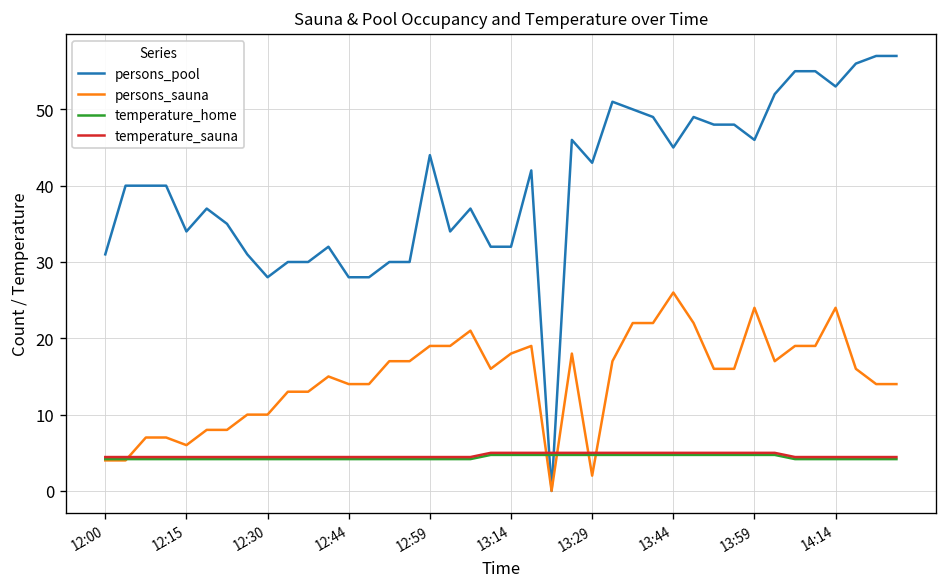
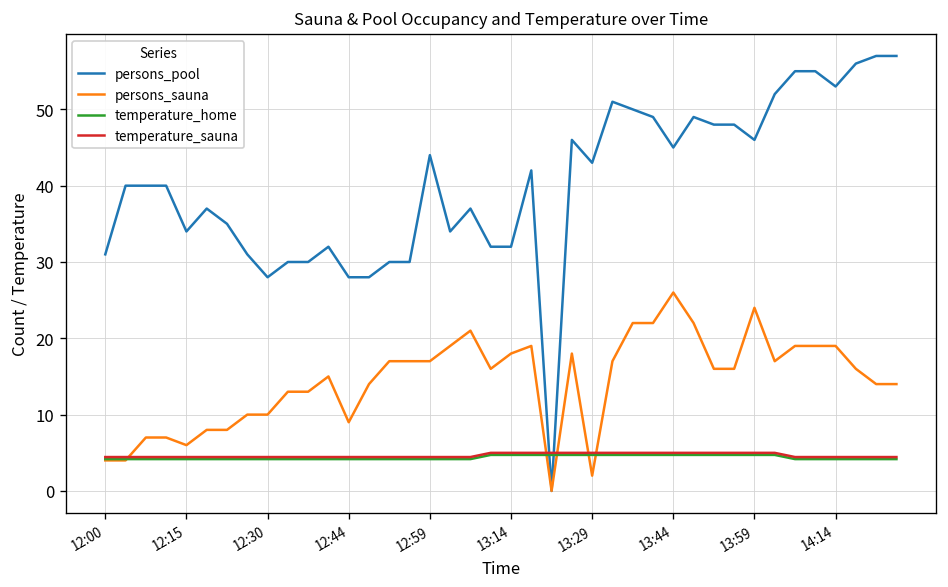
persons_sauna, 12:44: 14 -> 9
persons_sauna, 12:59: 19 -> 17
persons_sauna, 14:14: 24 -> 19
